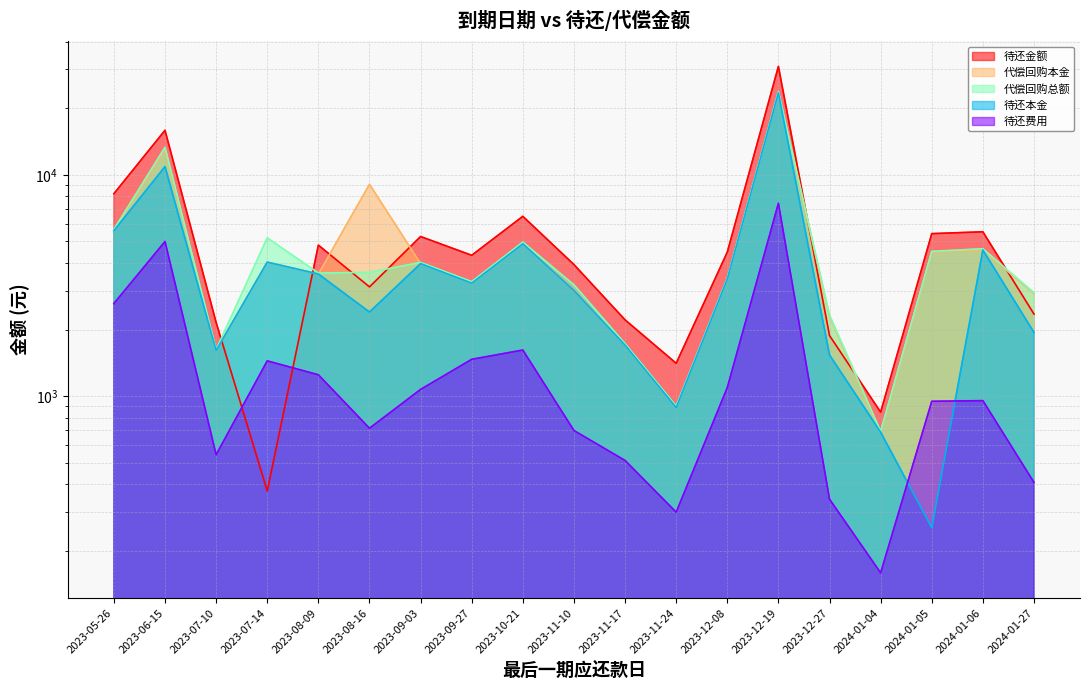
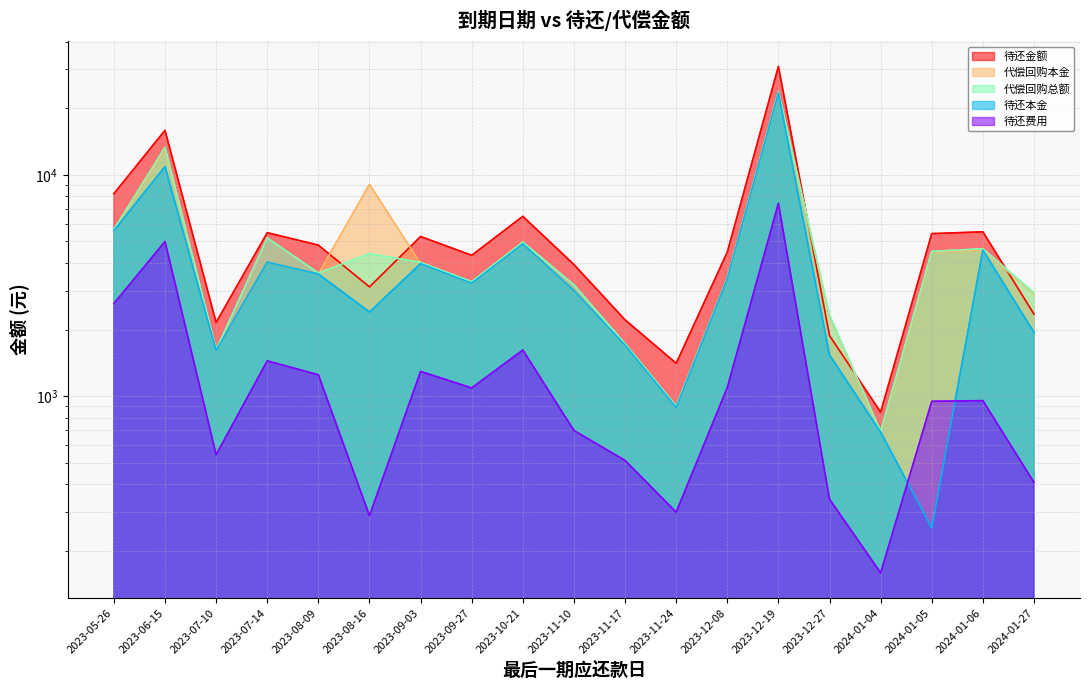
待还金额, 2023-07-14: 370 -> 5500
代偿回购总额, 2023-08-16: 3600 -> 4400
待还费用, 2023-08-16: 720 -> 290
待还费用, 2023-09-03: 1100 -> 1300
待还费用, 2023-09-27: 1500 -> 1100
